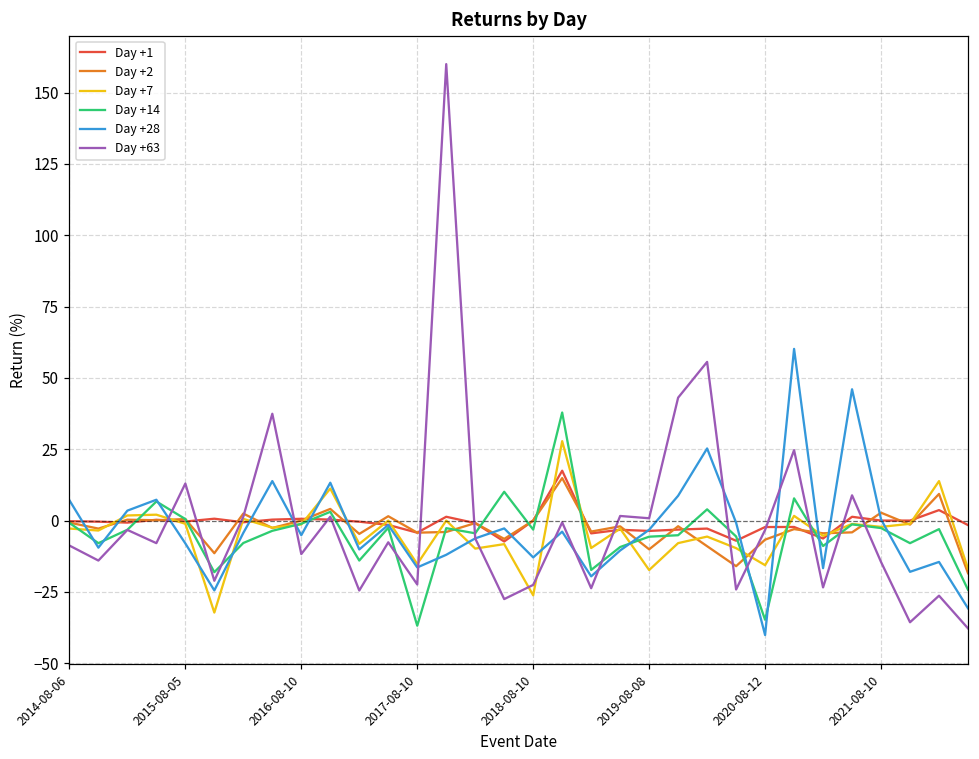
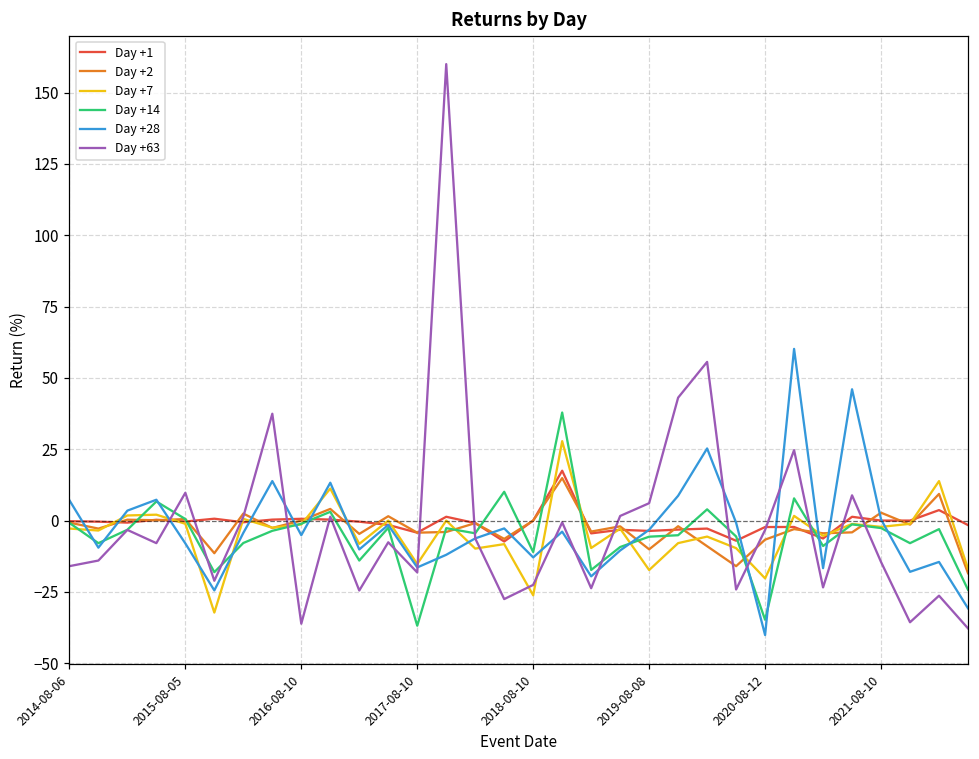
Day +63, 2014-08-06: -9 -> -16
Day +63, 2015-08-05: 13 -> 10
Day +63, 2016-08-10: -12 -> -36
Day +63, 2017-08-10: -22 -> -18
Day +14, 2018-08-10: -3 -> -11
Day +63, 2019-08-08: 1 -> 6
Day +7, 2020-08-12: -16 -> -20
